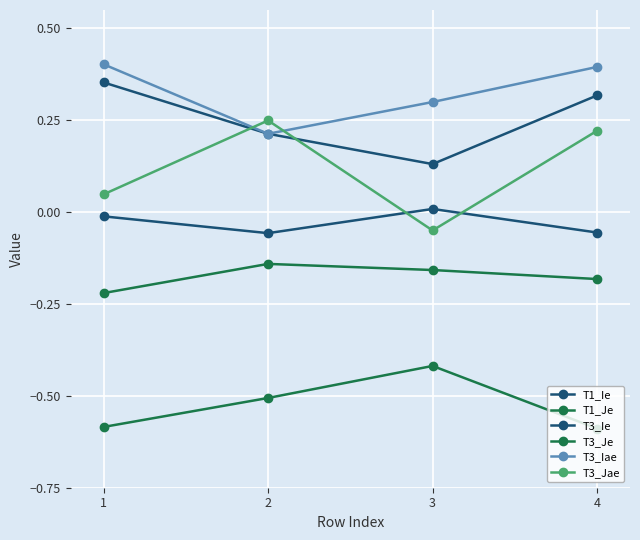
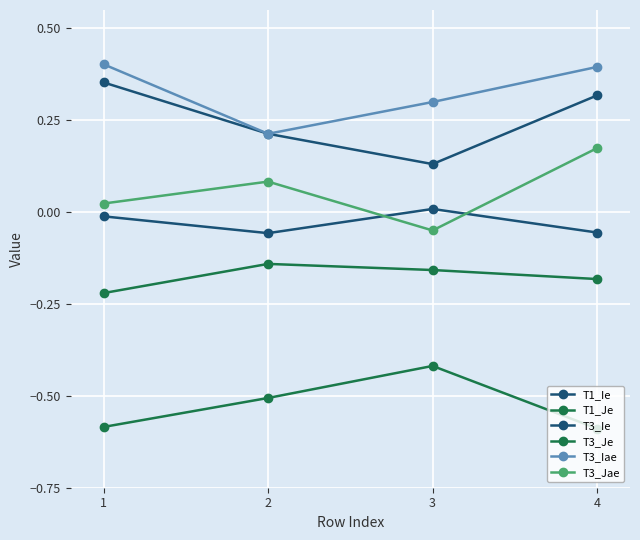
T3_Jae, 1: 0.05 -> 0.02
T3_Jae, 2: 0.25 -> 0.08
T3_Jae, 4: 0.22 -> 0.17
